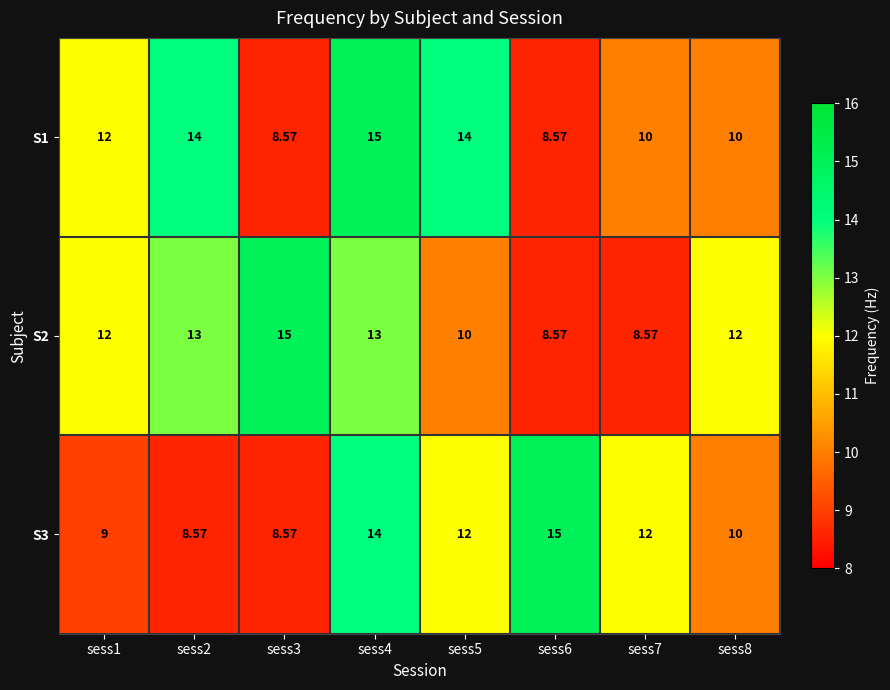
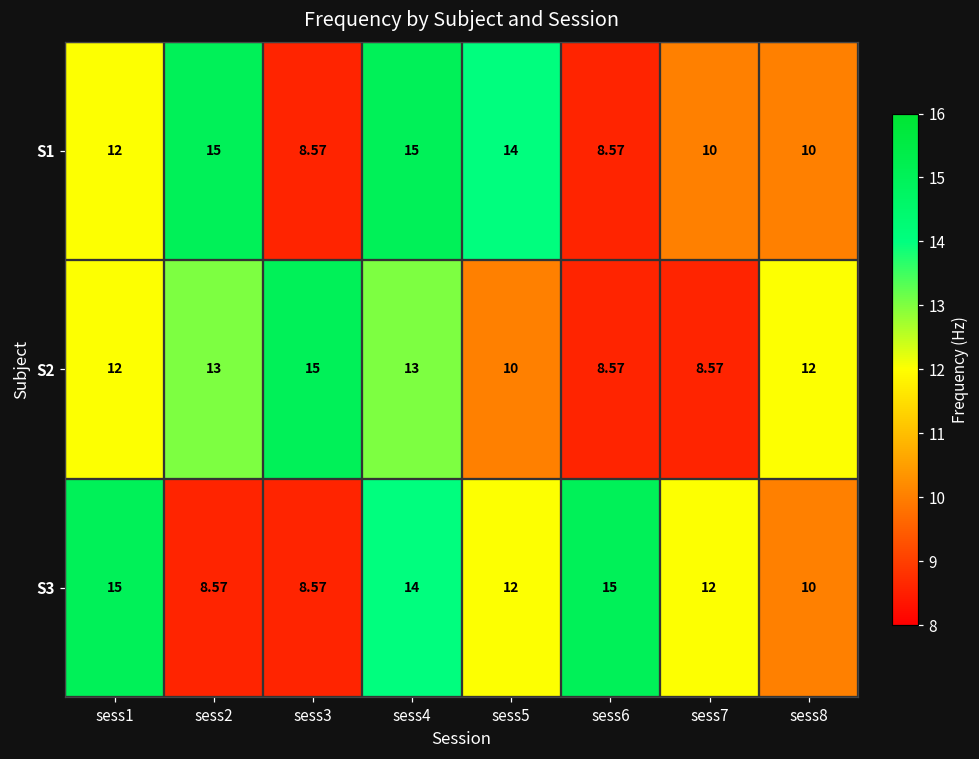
S1, sess2: 14 -> 15
S3, sess1: 9 -> 15
